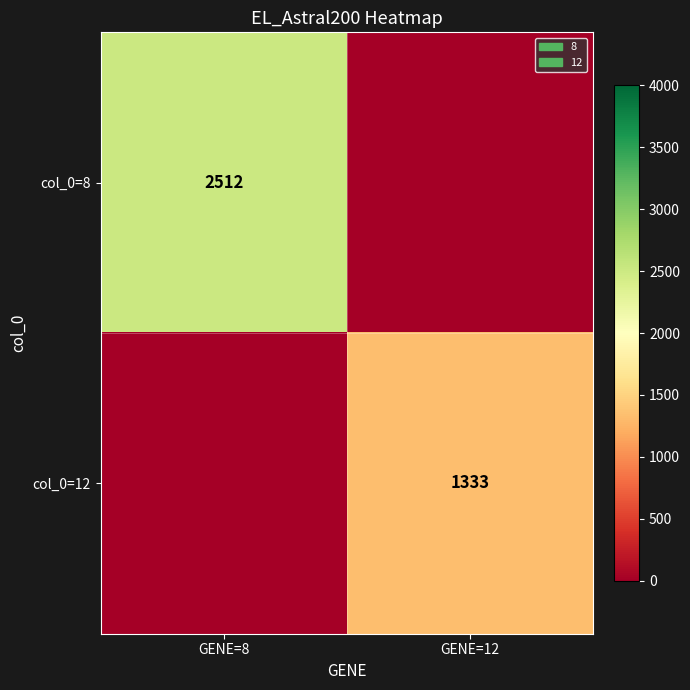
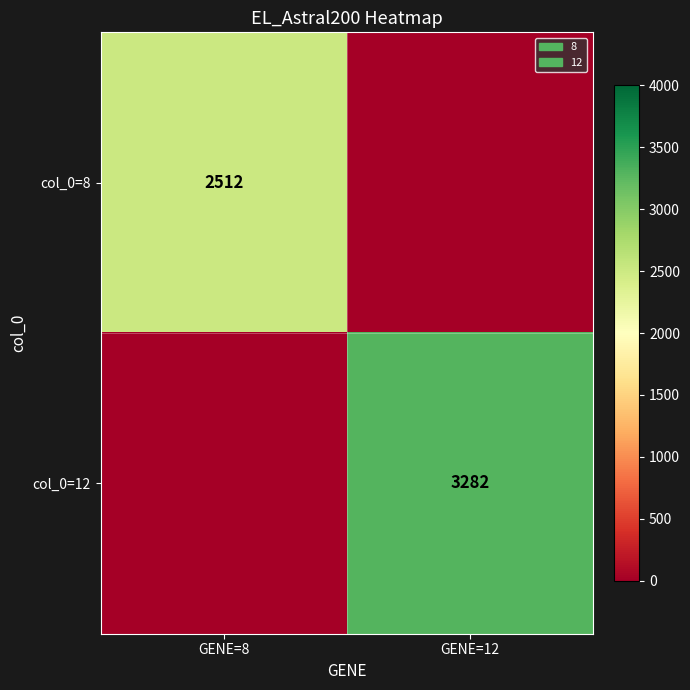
col_0=12, GENE=12: 1333 -> 3282
